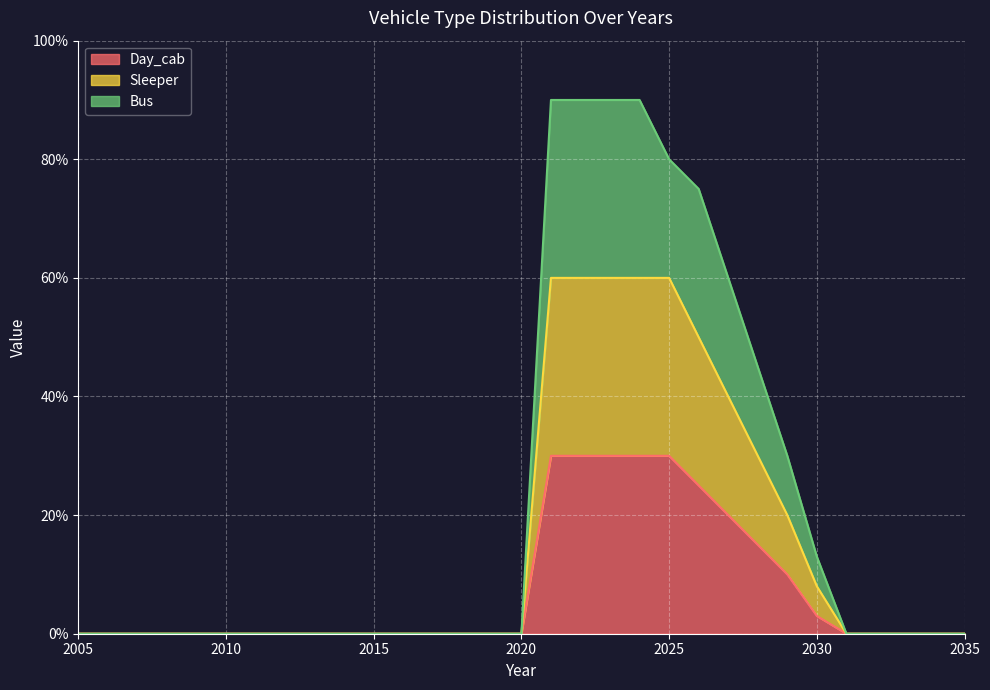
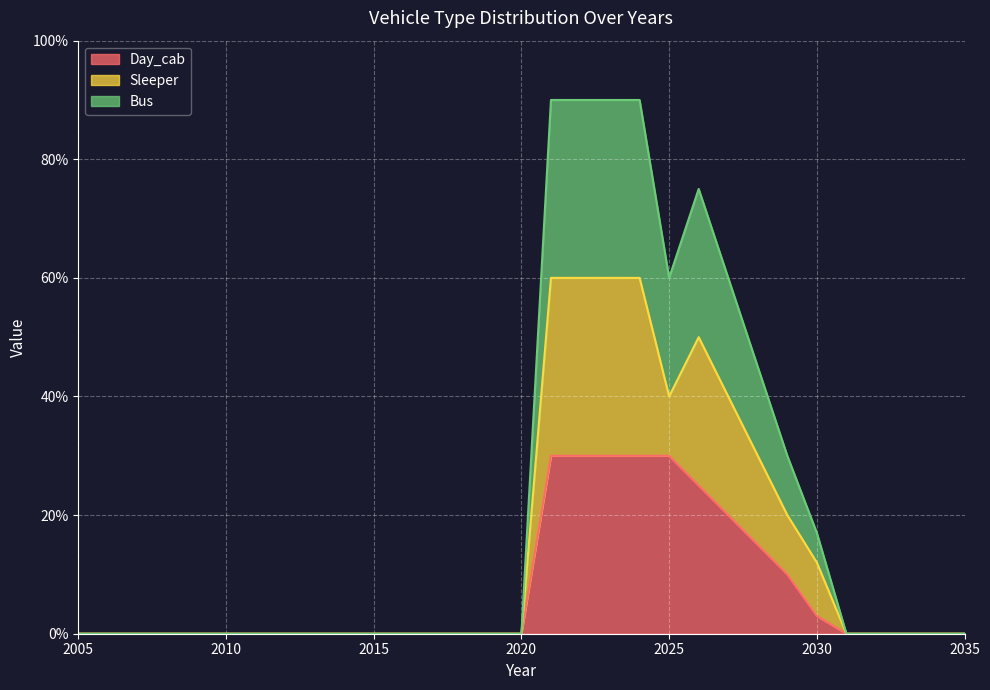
Sleeper, 2025: 30% -> 10%
Sleeper, 2030: 5% -> 9%
